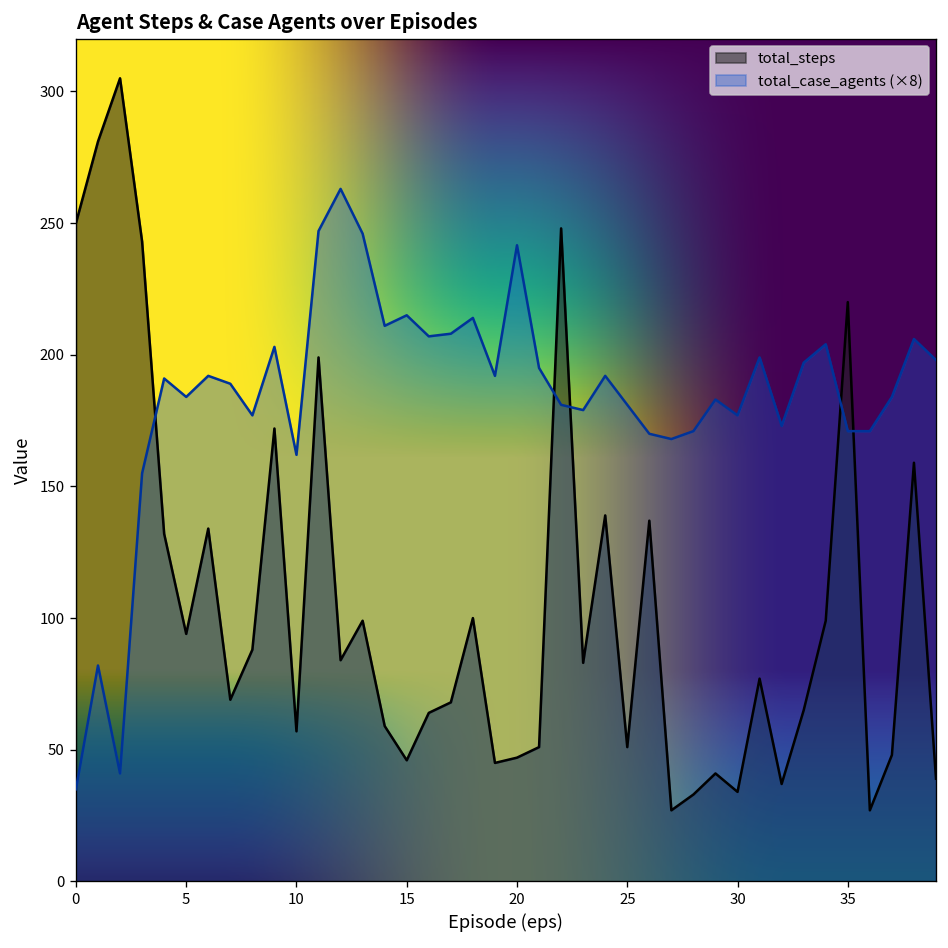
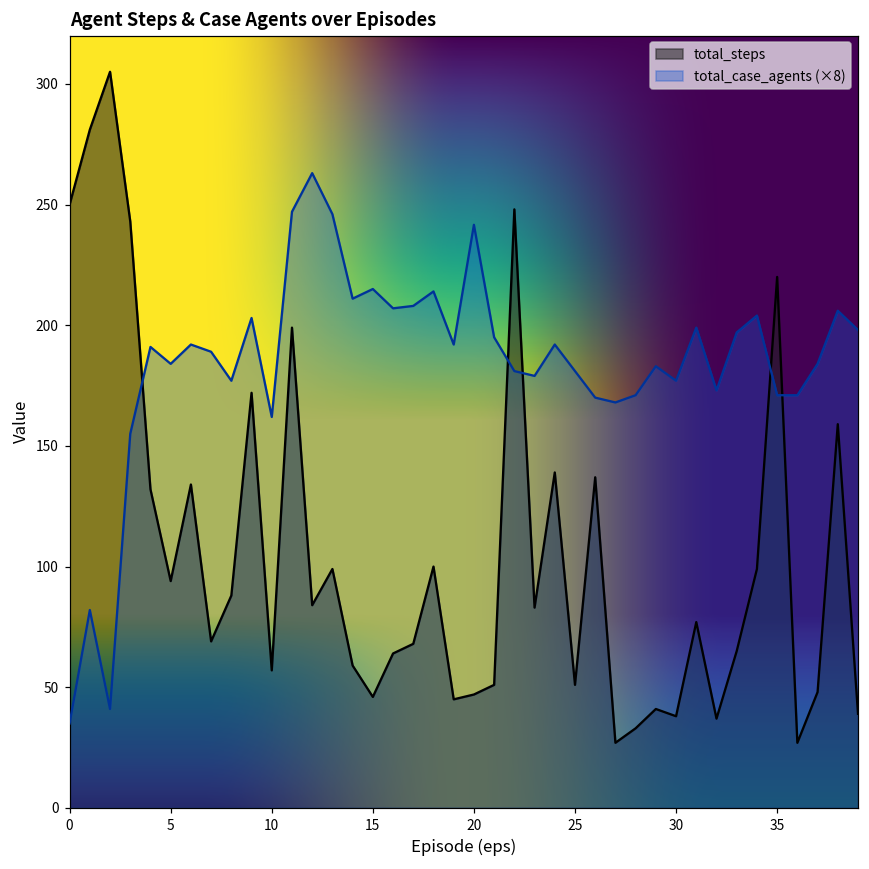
total_steps, 30: 34 -> 38
